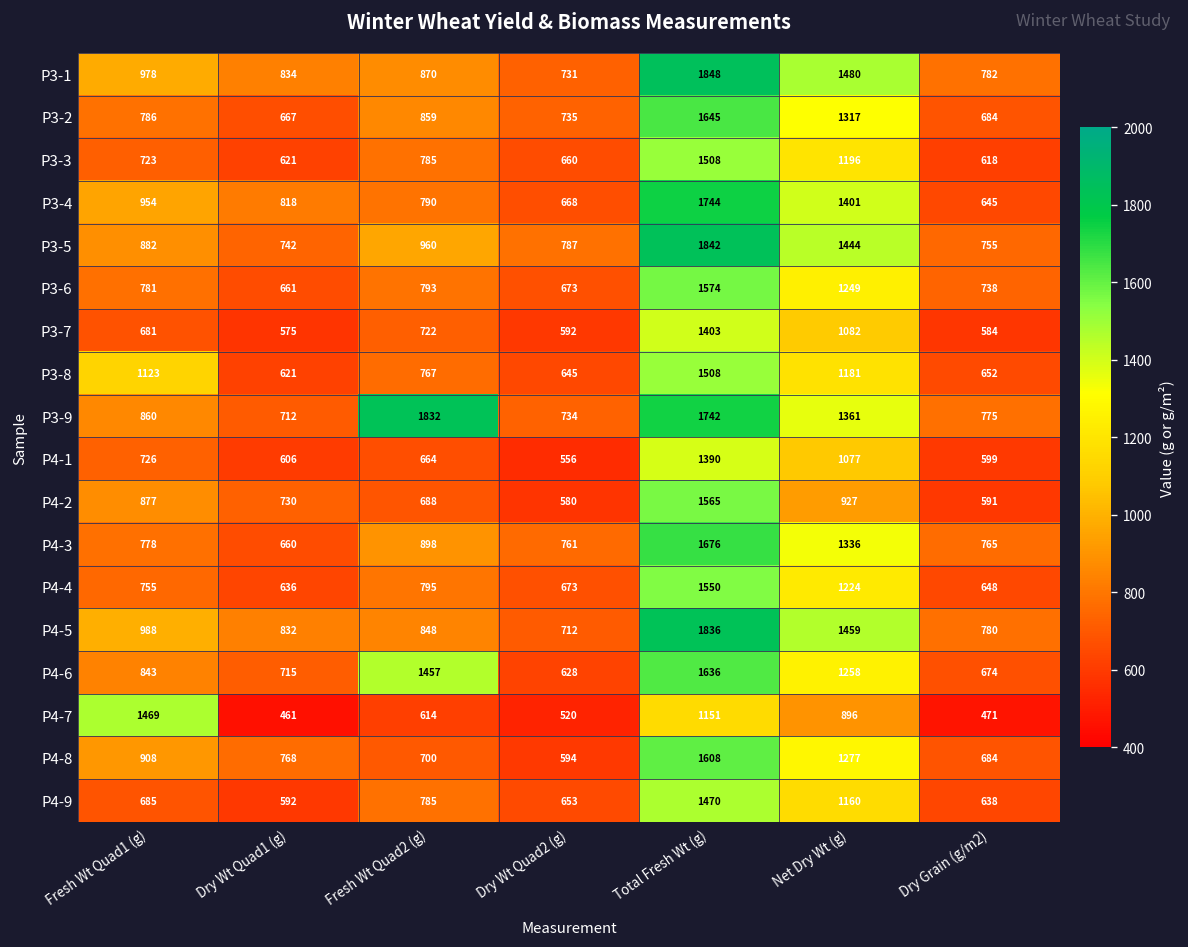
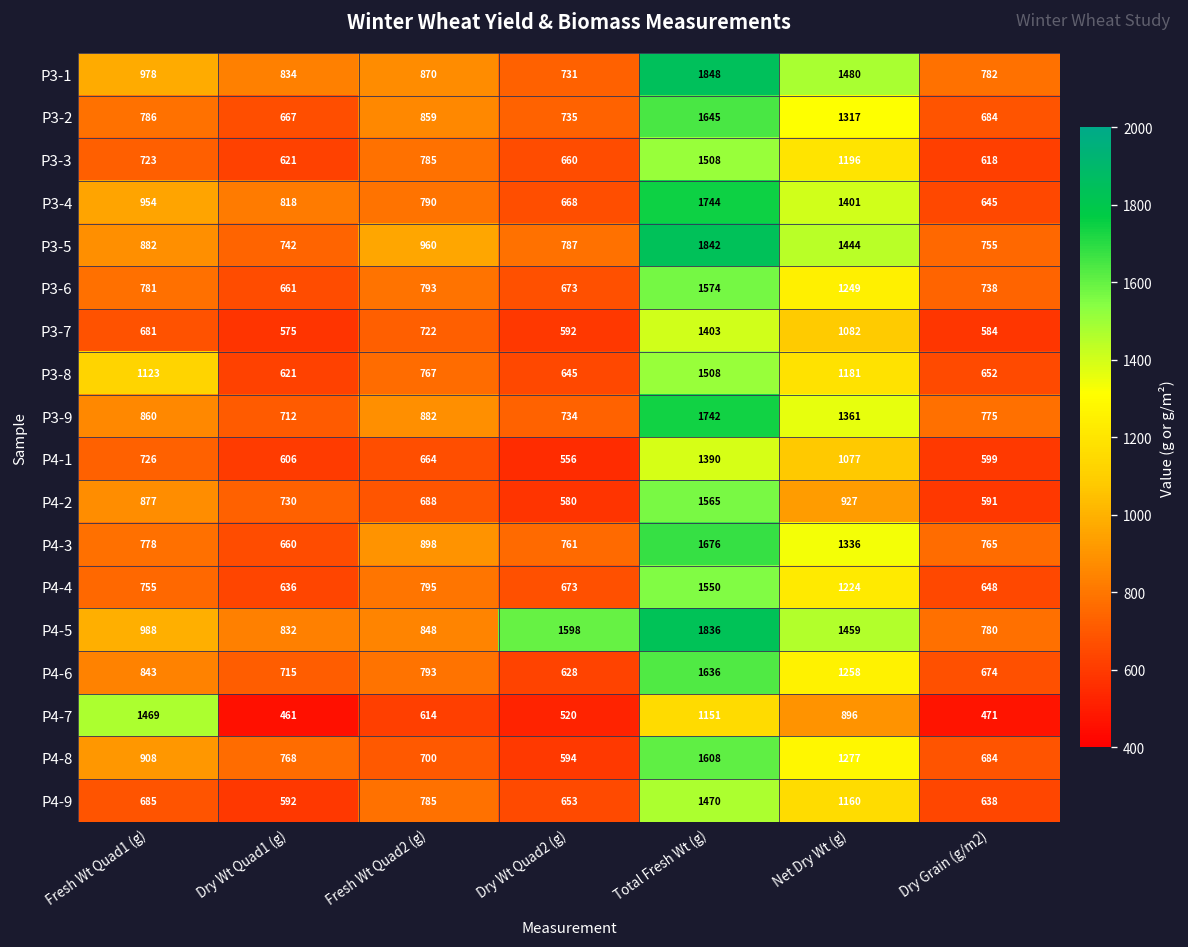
P3-9, Fresh Wt Quad2 (g): 1832 -> 882
P4-5, Dry Wt Quad2 (g): 712 -> 1598
P4-6, Fresh Wt Quad2 (g): 1457 -> 793
